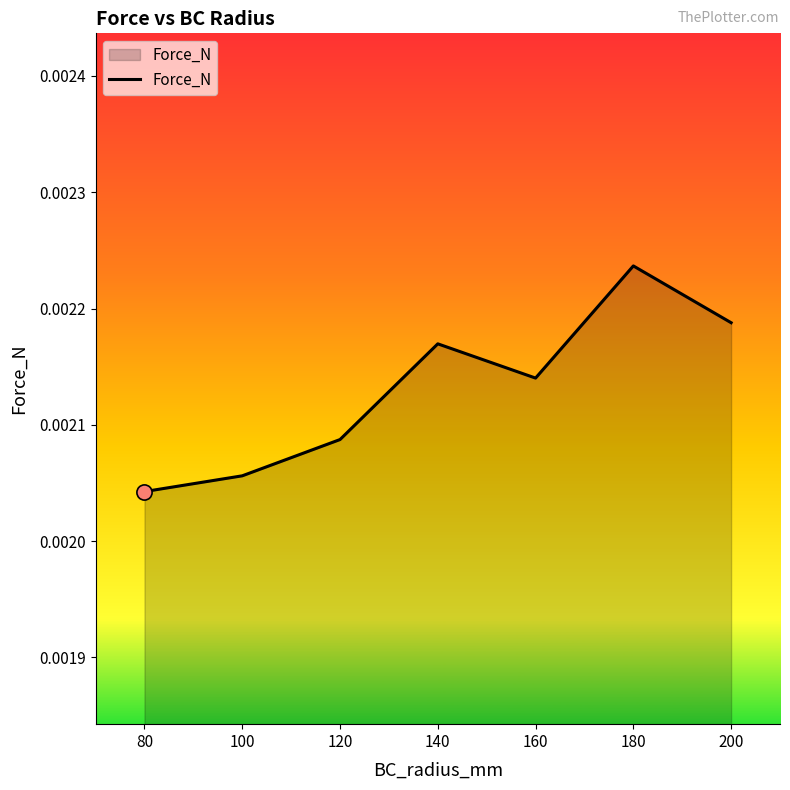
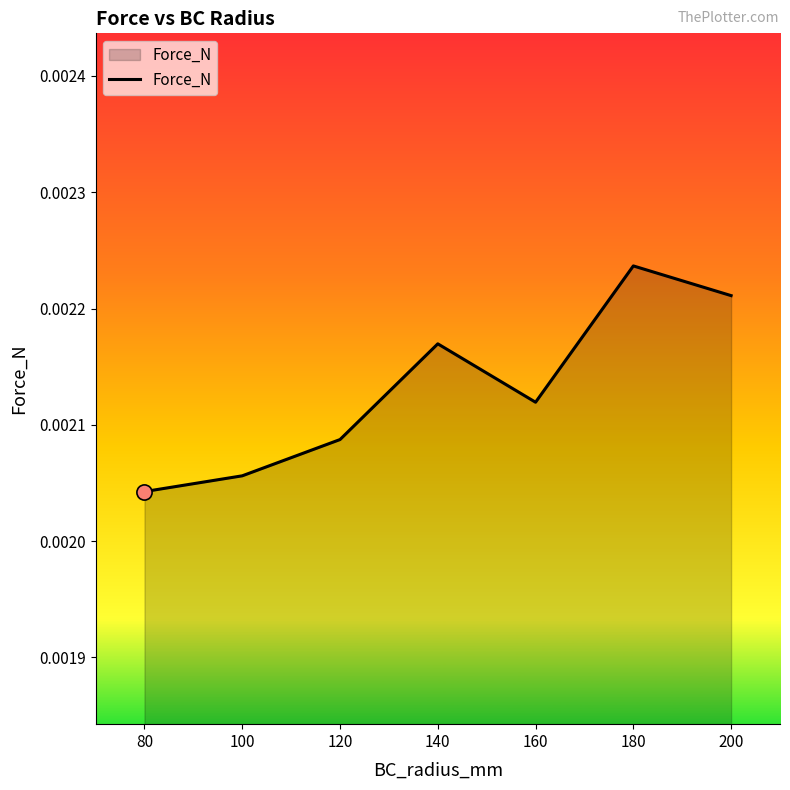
Force_N, 160: 0.002140 -> 0.002119
Force_N, 200: 0.002188 -> 0.002211
